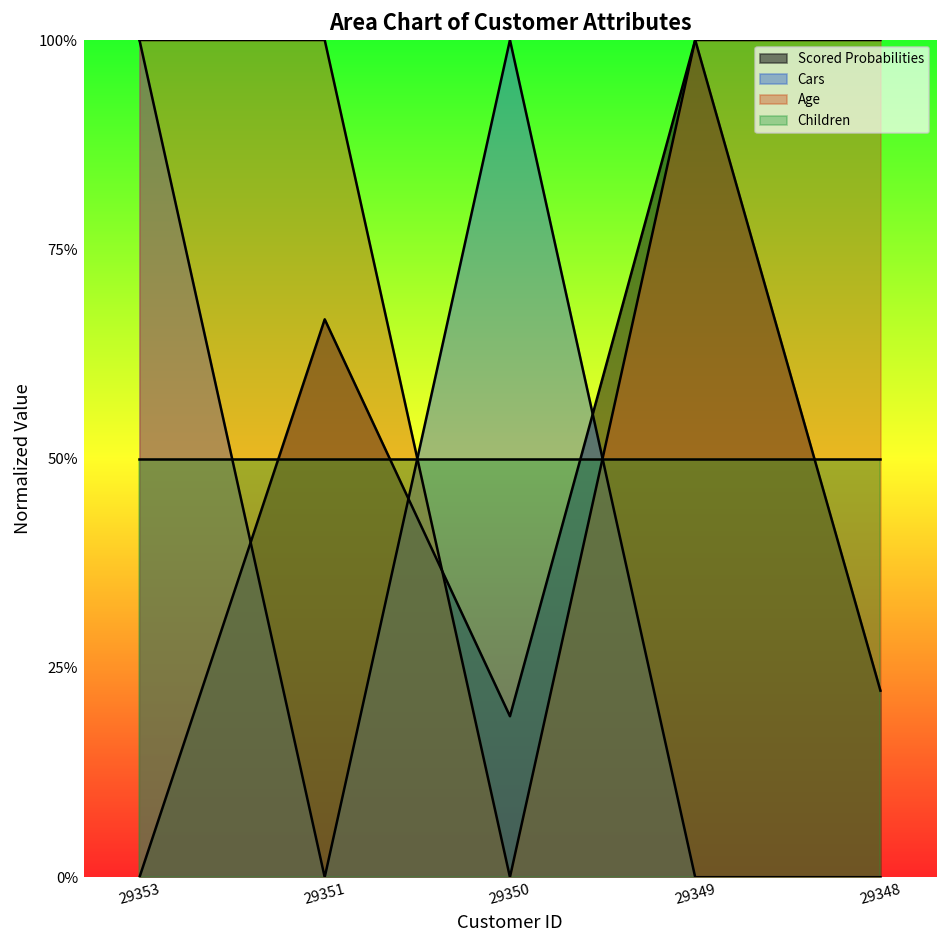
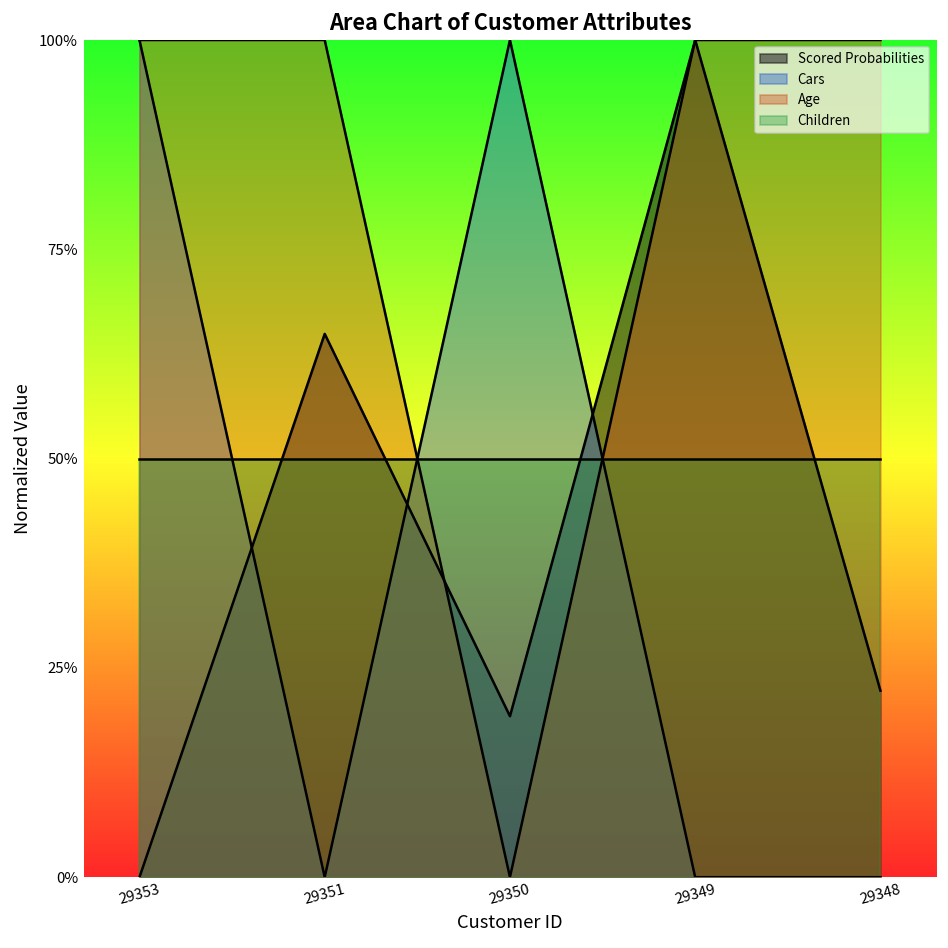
Scored Probabilities, 29351: 67% -> 65%
